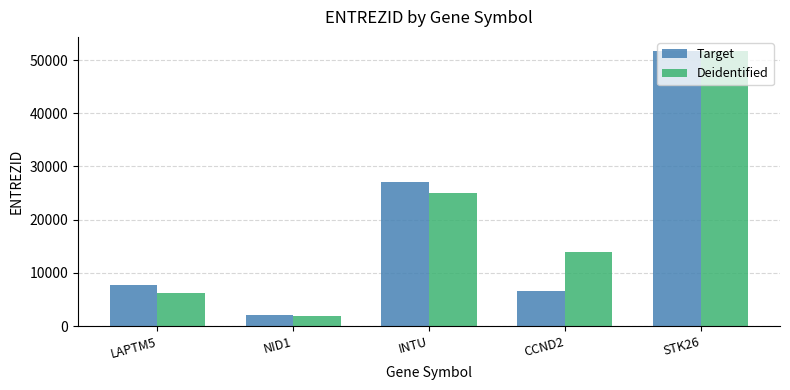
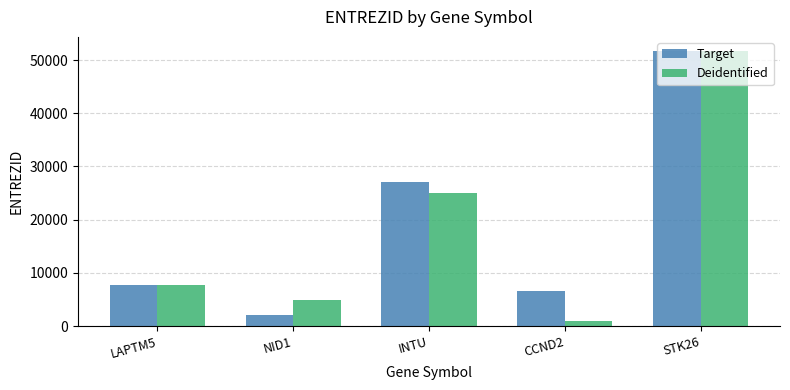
Deidentified, LAPTM5: 6000 -> 8000
Deidentified, NID1: 2000 -> 5000
Deidentified, CCND2: 14000 -> 1000
